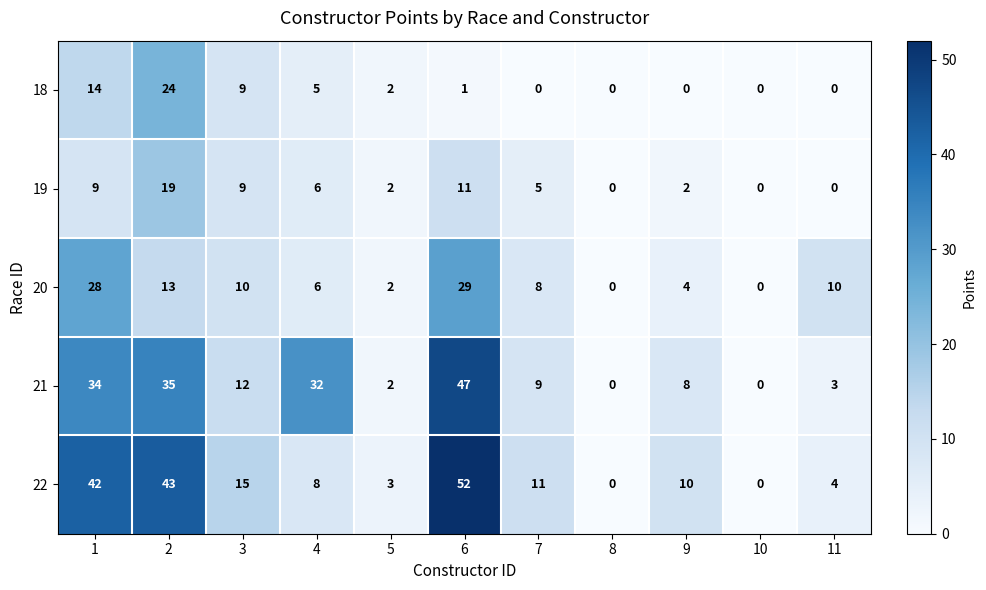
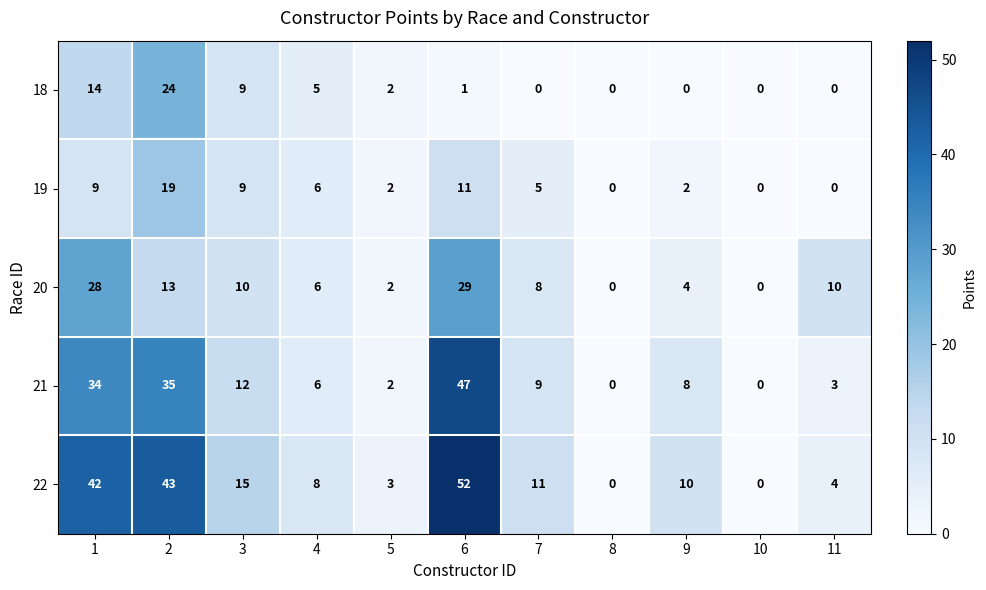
21, 4: 32 -> 6
